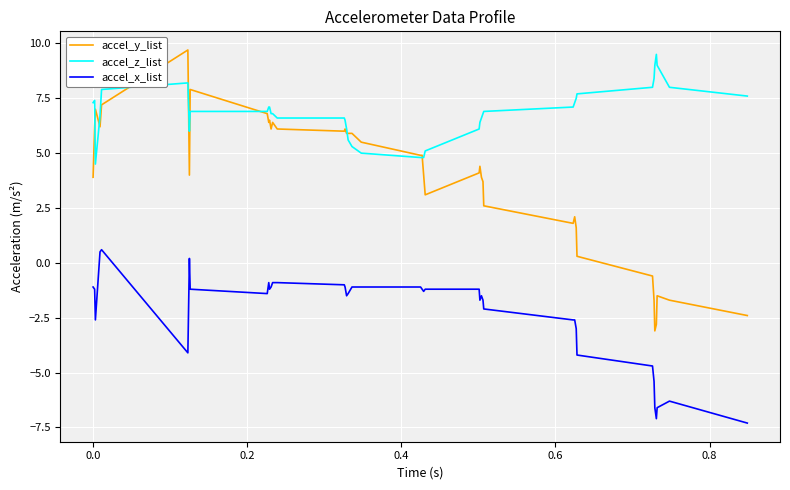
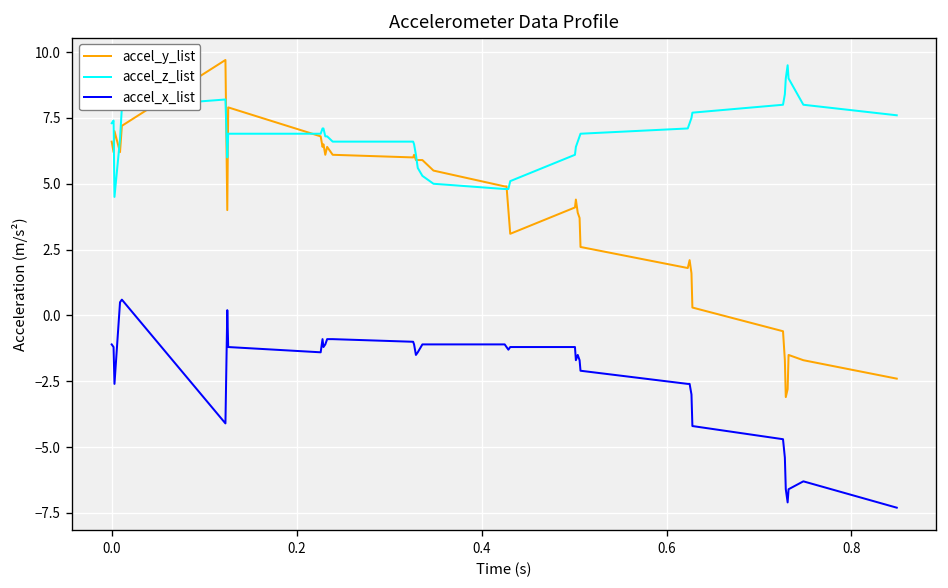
accel_y_list, 0.0: 3.9 -> 6.6
